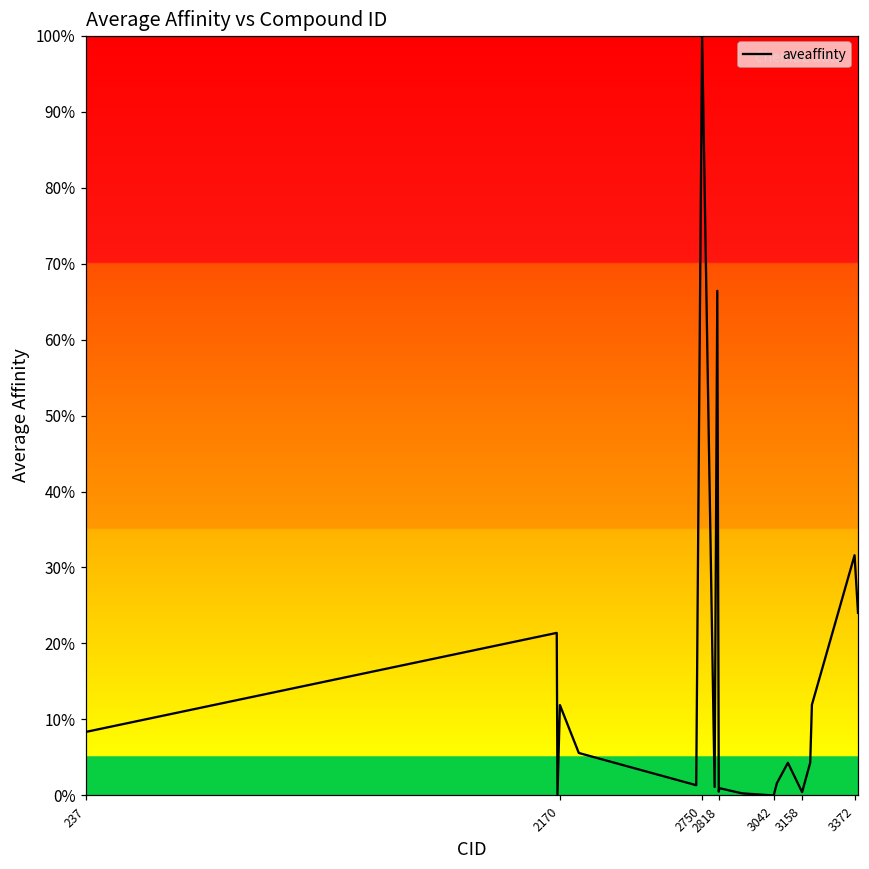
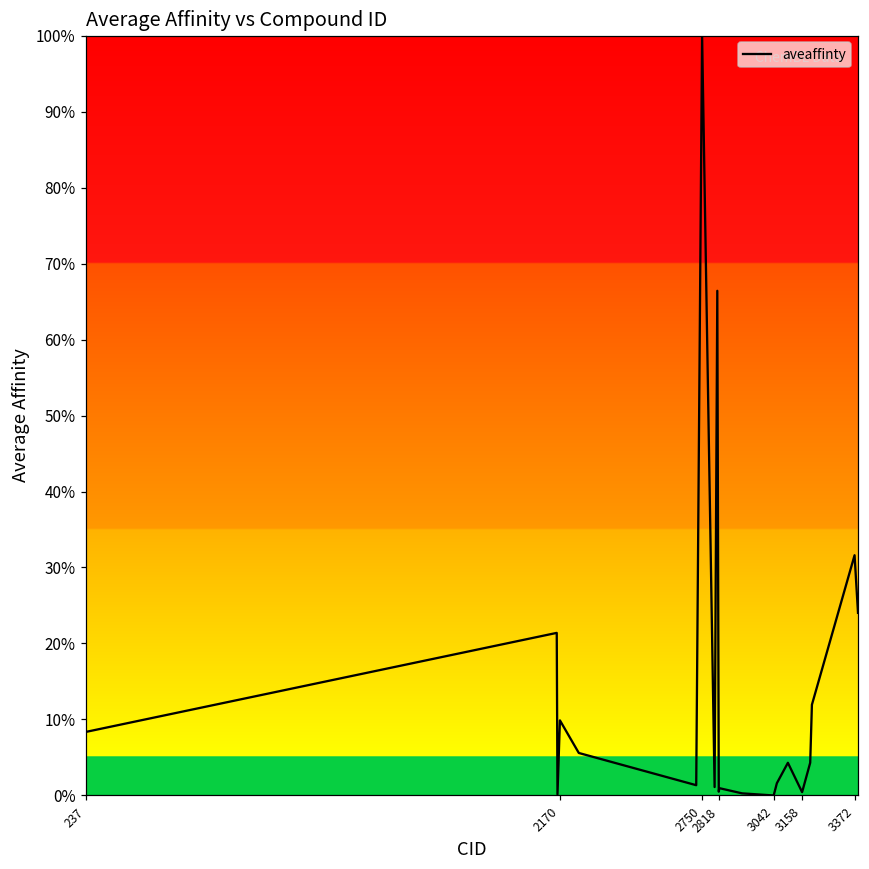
2170: 12% -> 10%
